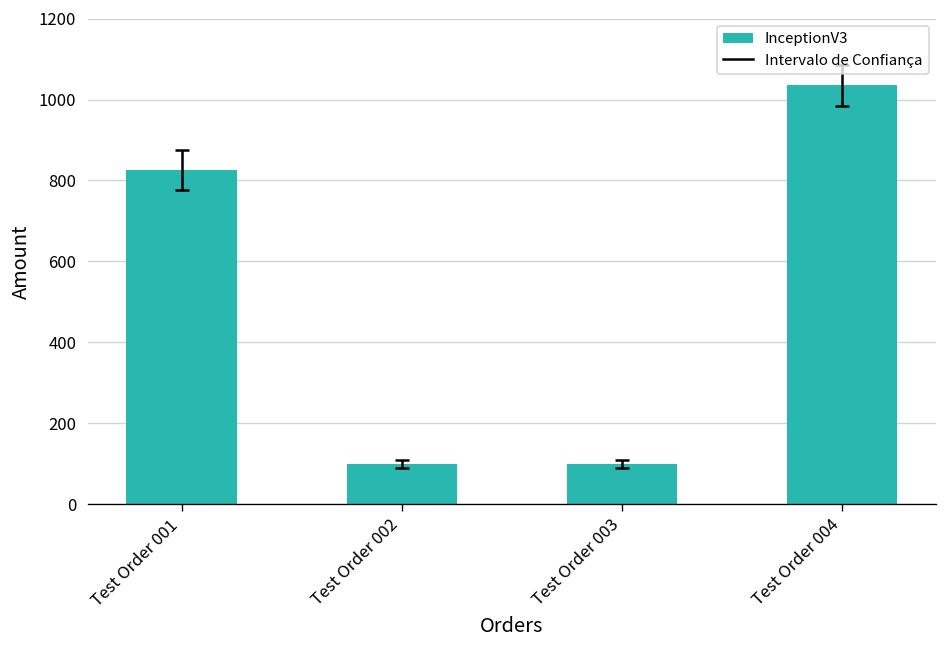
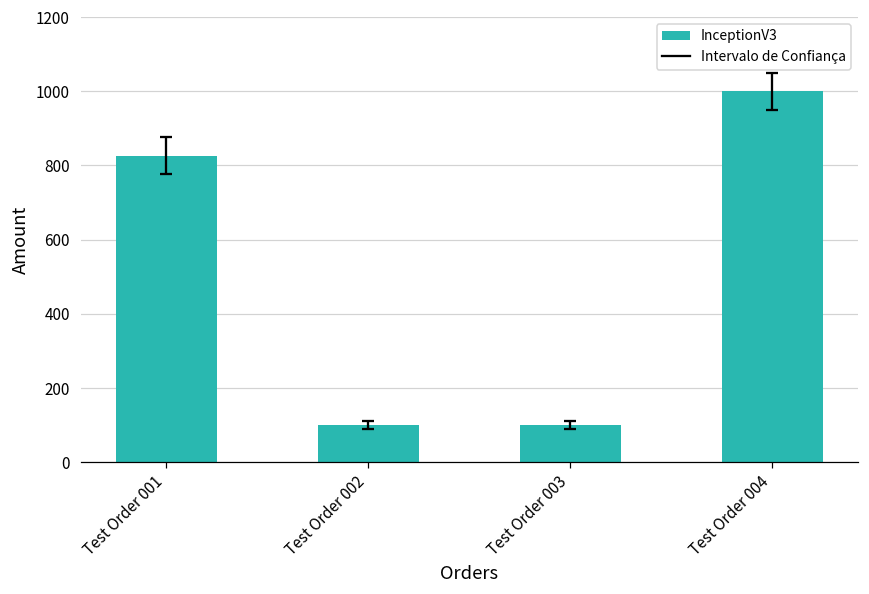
InceptionV3, Test Order 004: 1040 -> 1000
